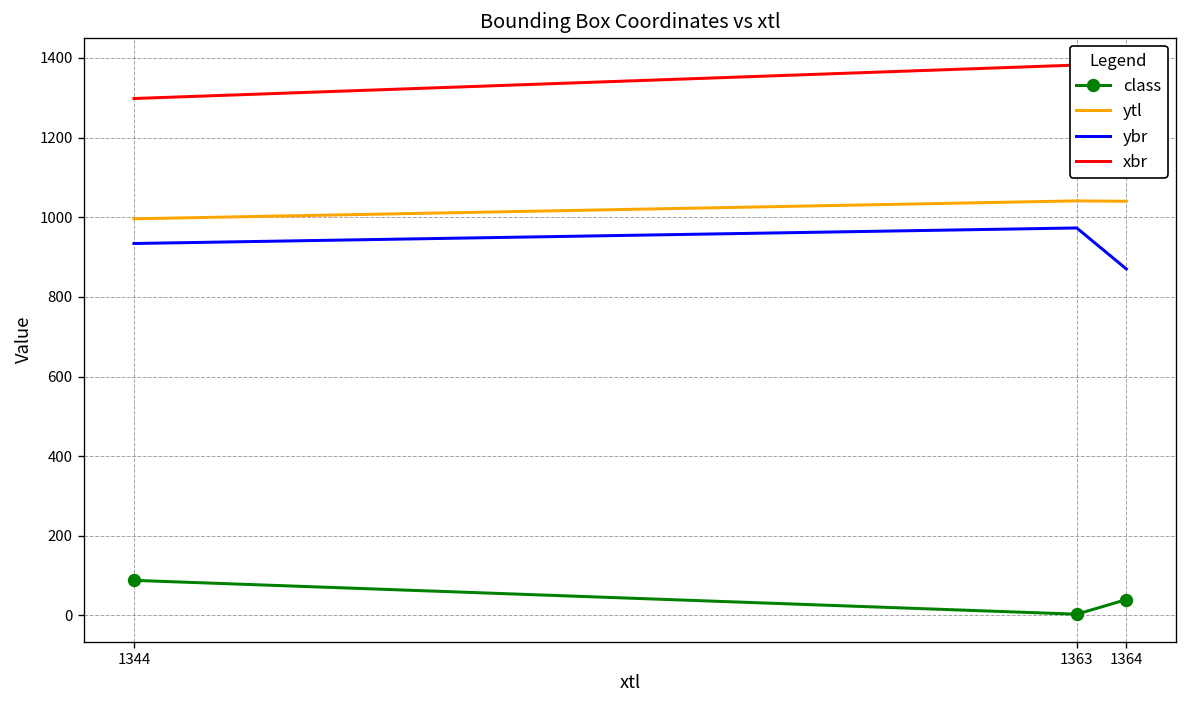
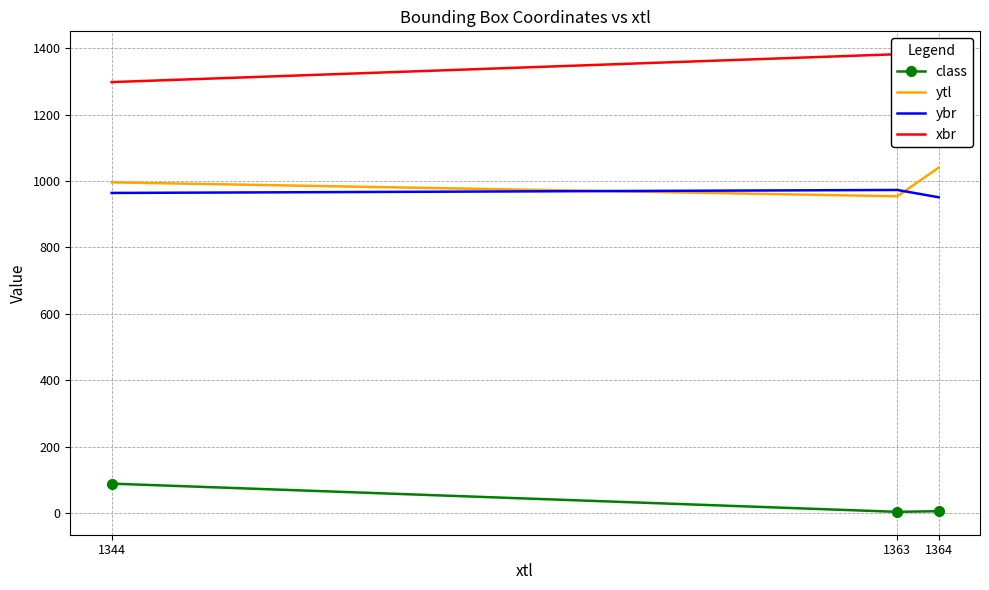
ybr, 1344: 930 -> 960
ytl, 1363: 1040 -> 950
class, 1364: 40 -> 10
ybr, 1364: 870 -> 950
